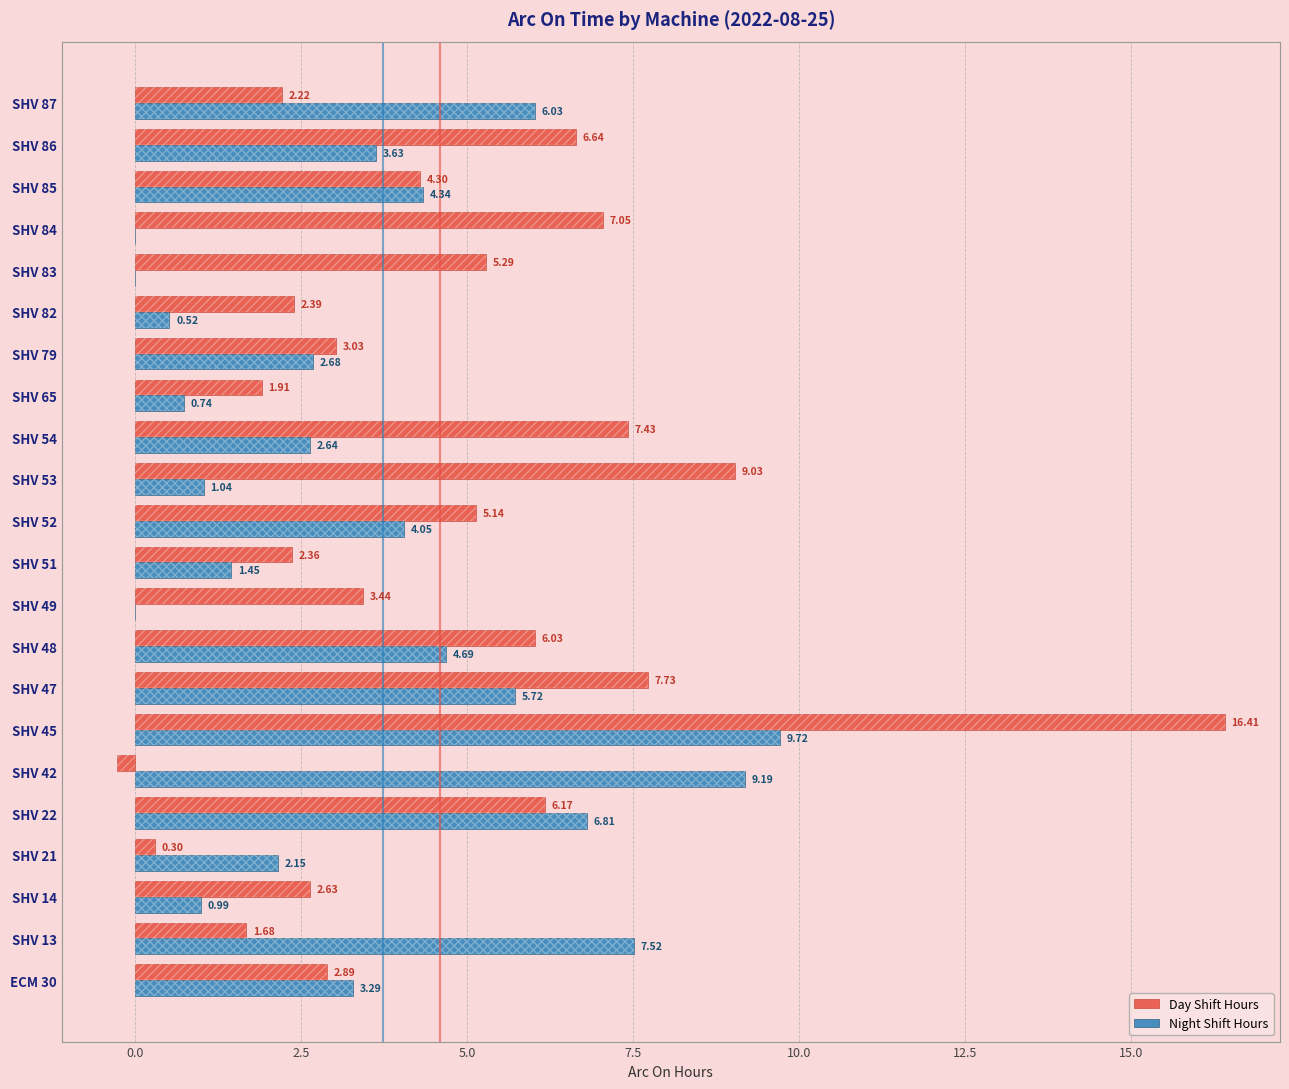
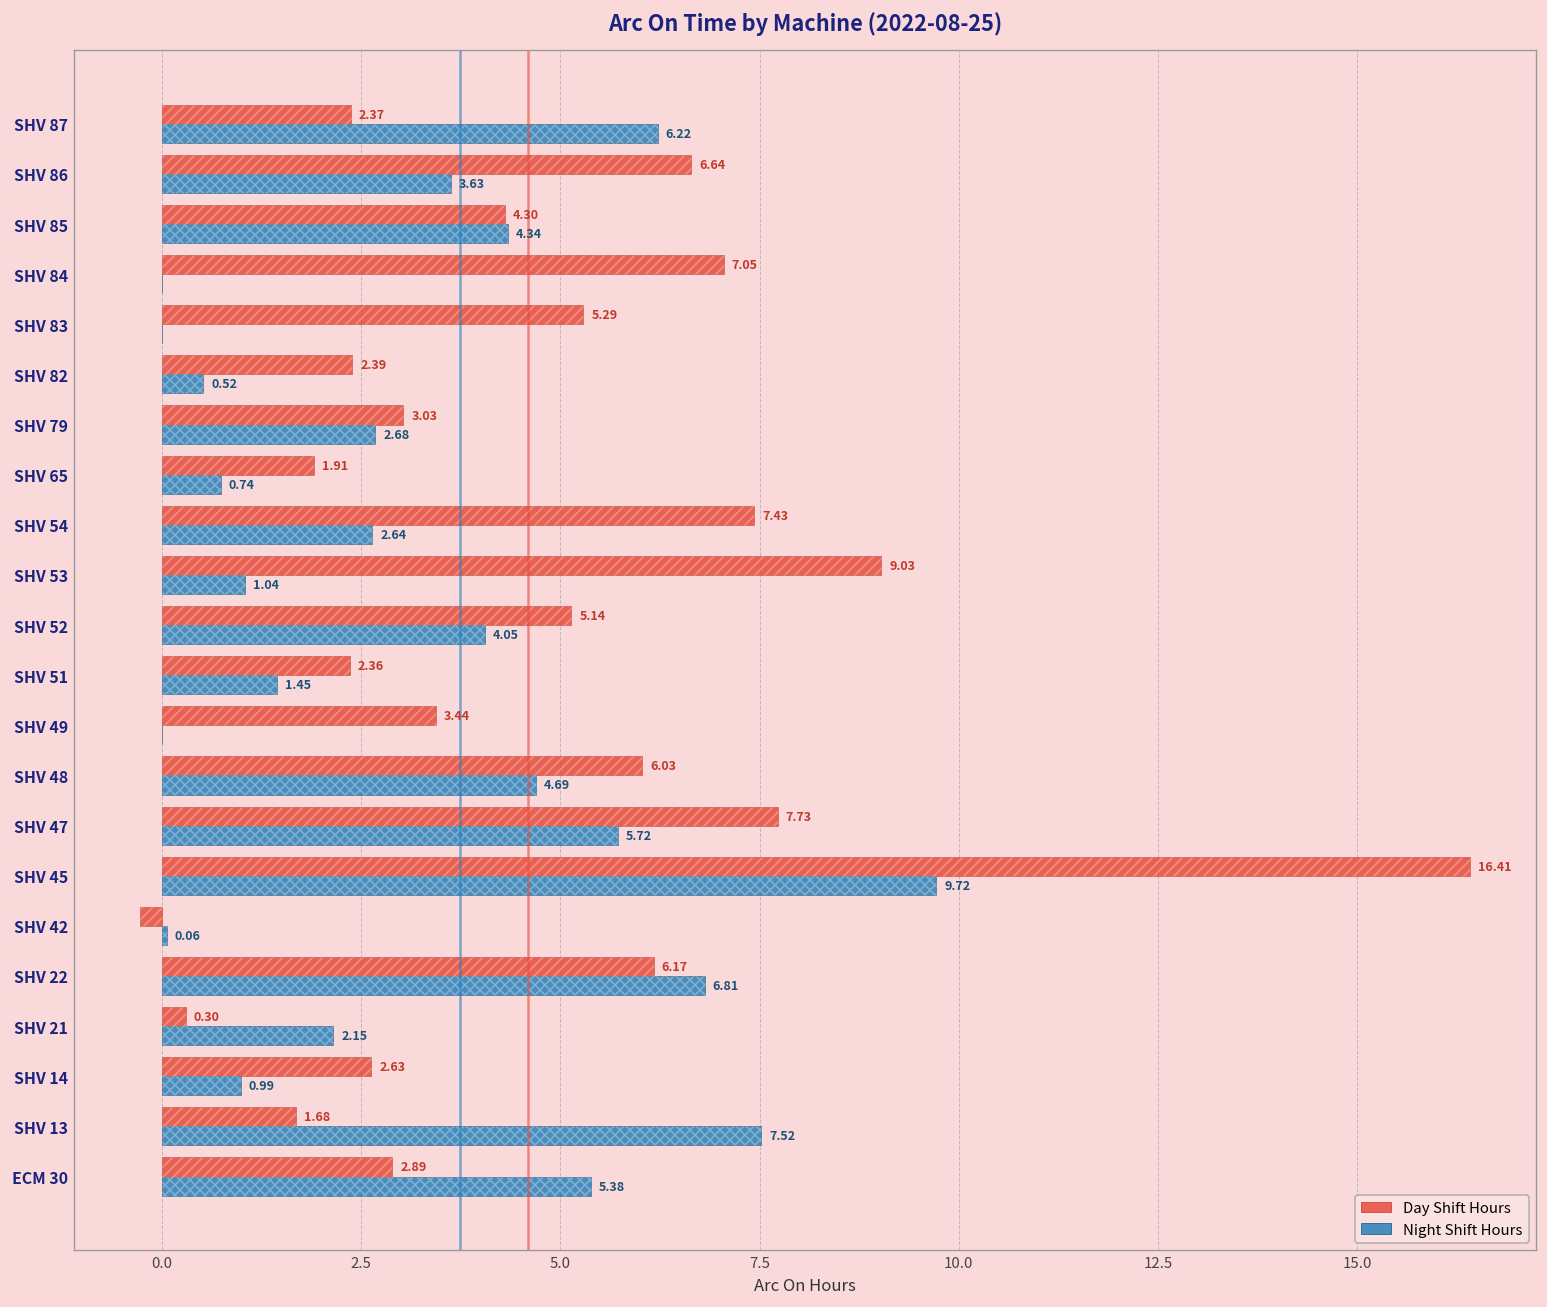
Day Shift Hours, SHV 87: 2.22 -> 2.37
Night Shift Hours, SHV 87: 6.03 -> 6.22
Night Shift Hours, SHV 42: 9.19 -> 0.06
Night Shift Hours, ECM 30: 3.29 -> 5.38
